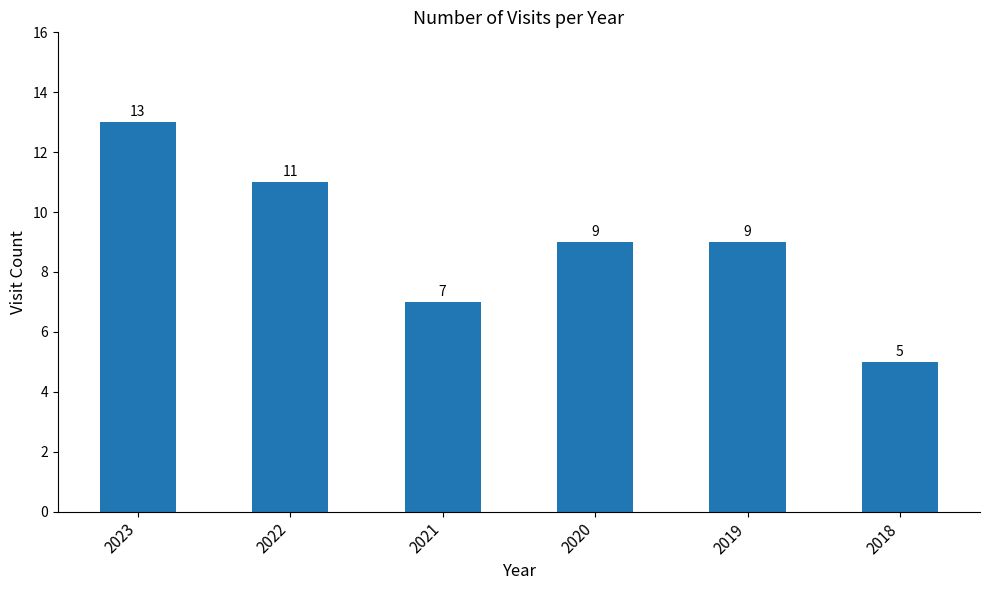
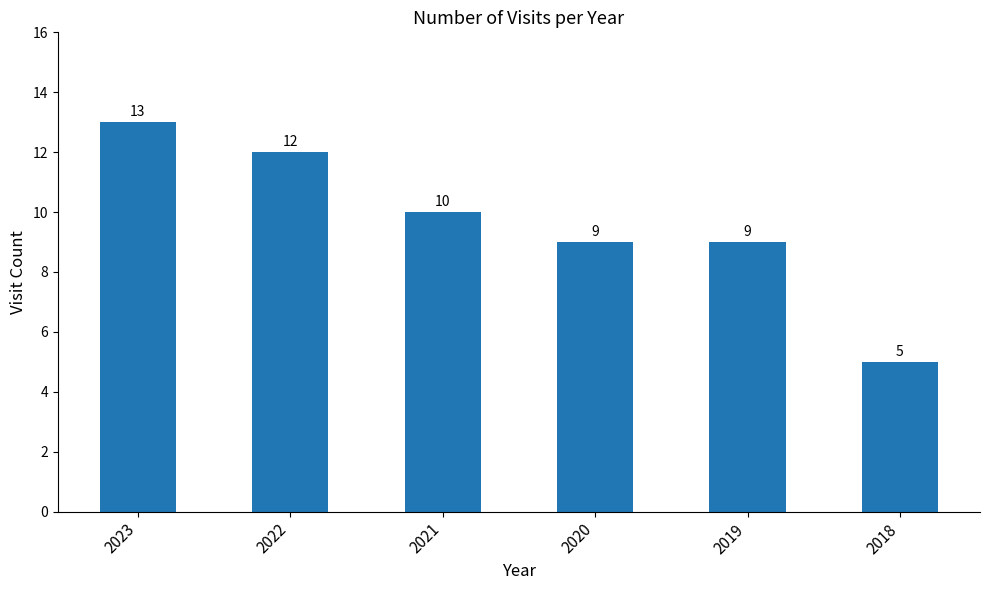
2022: 11 -> 12
2021: 7 -> 10
